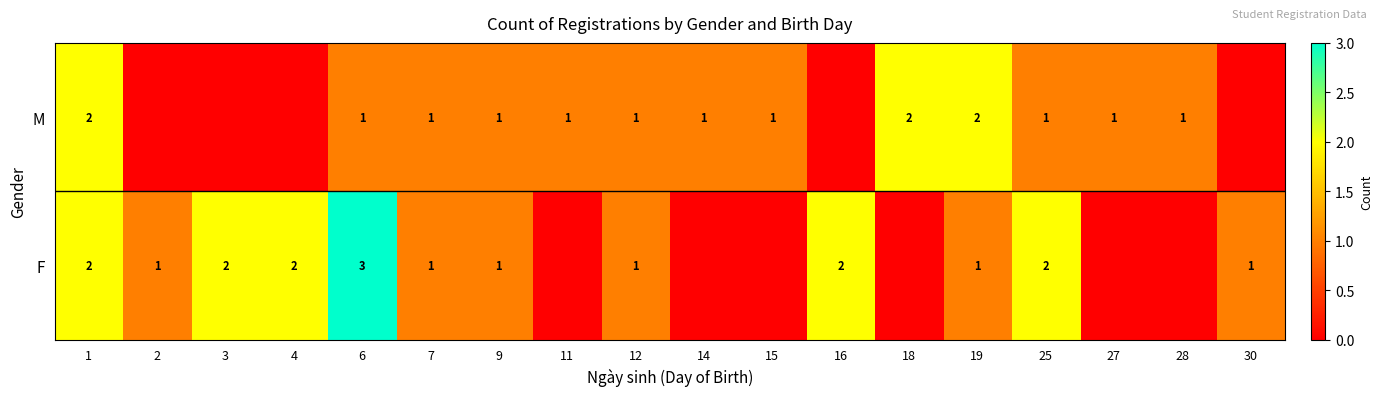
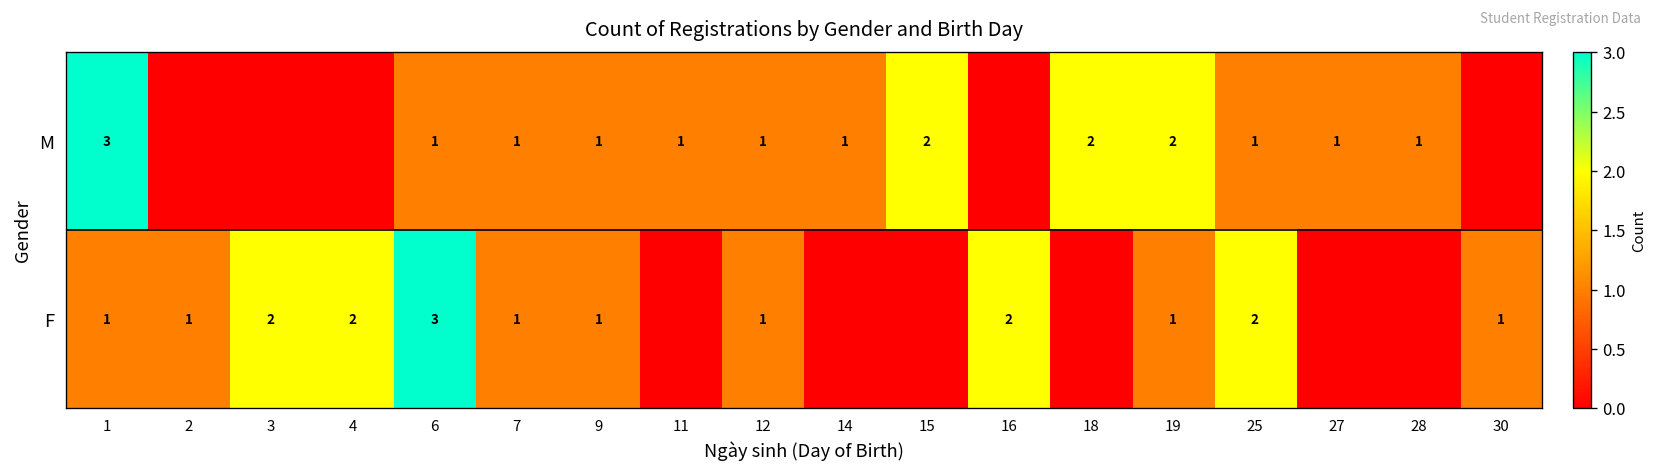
M, 1: 2 -> 3
M, 15: 1 -> 2
F, 1: 2 -> 1
